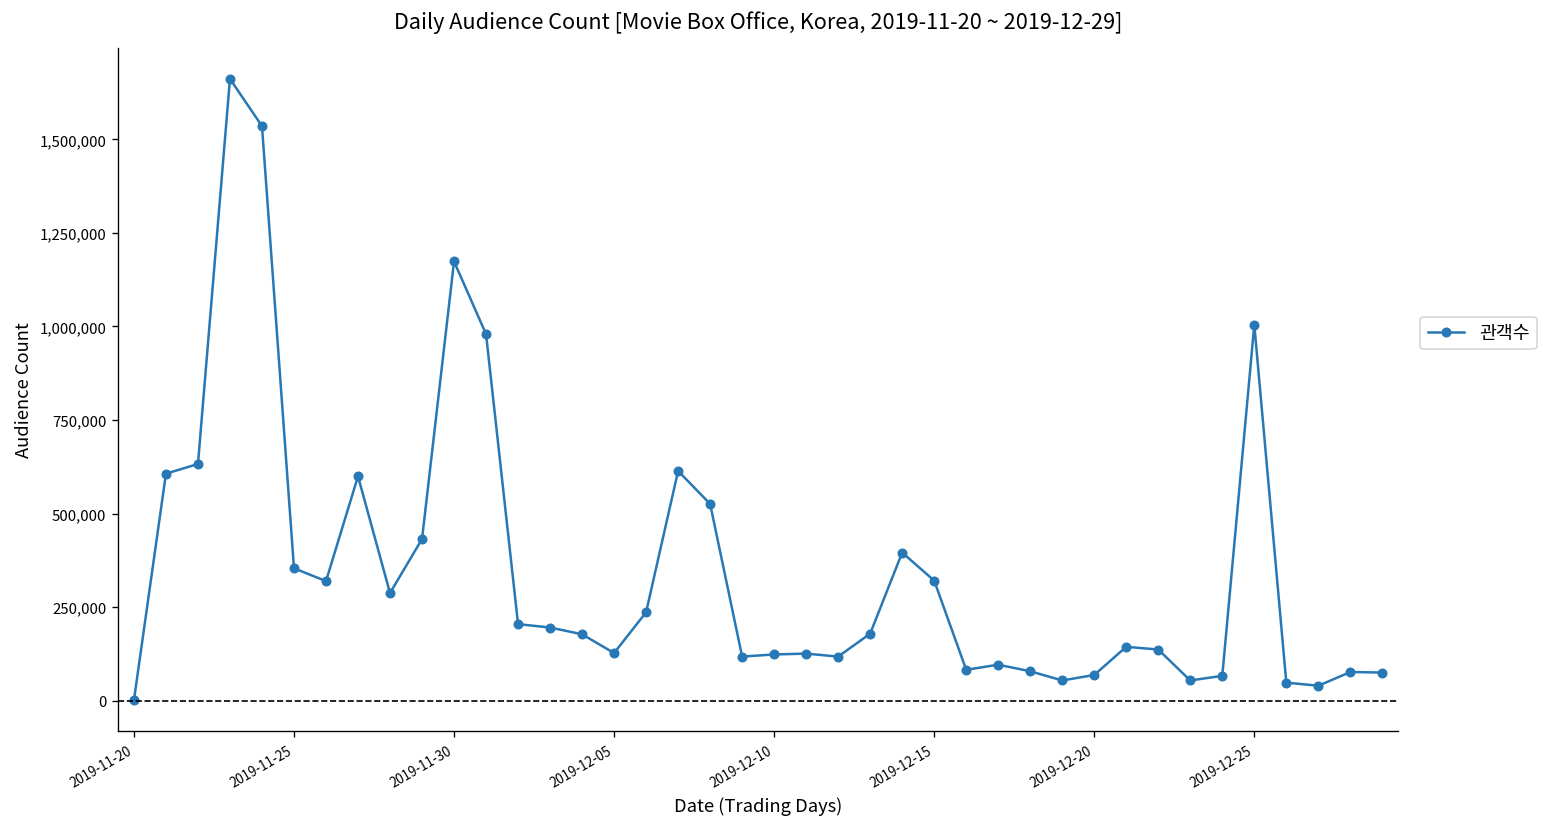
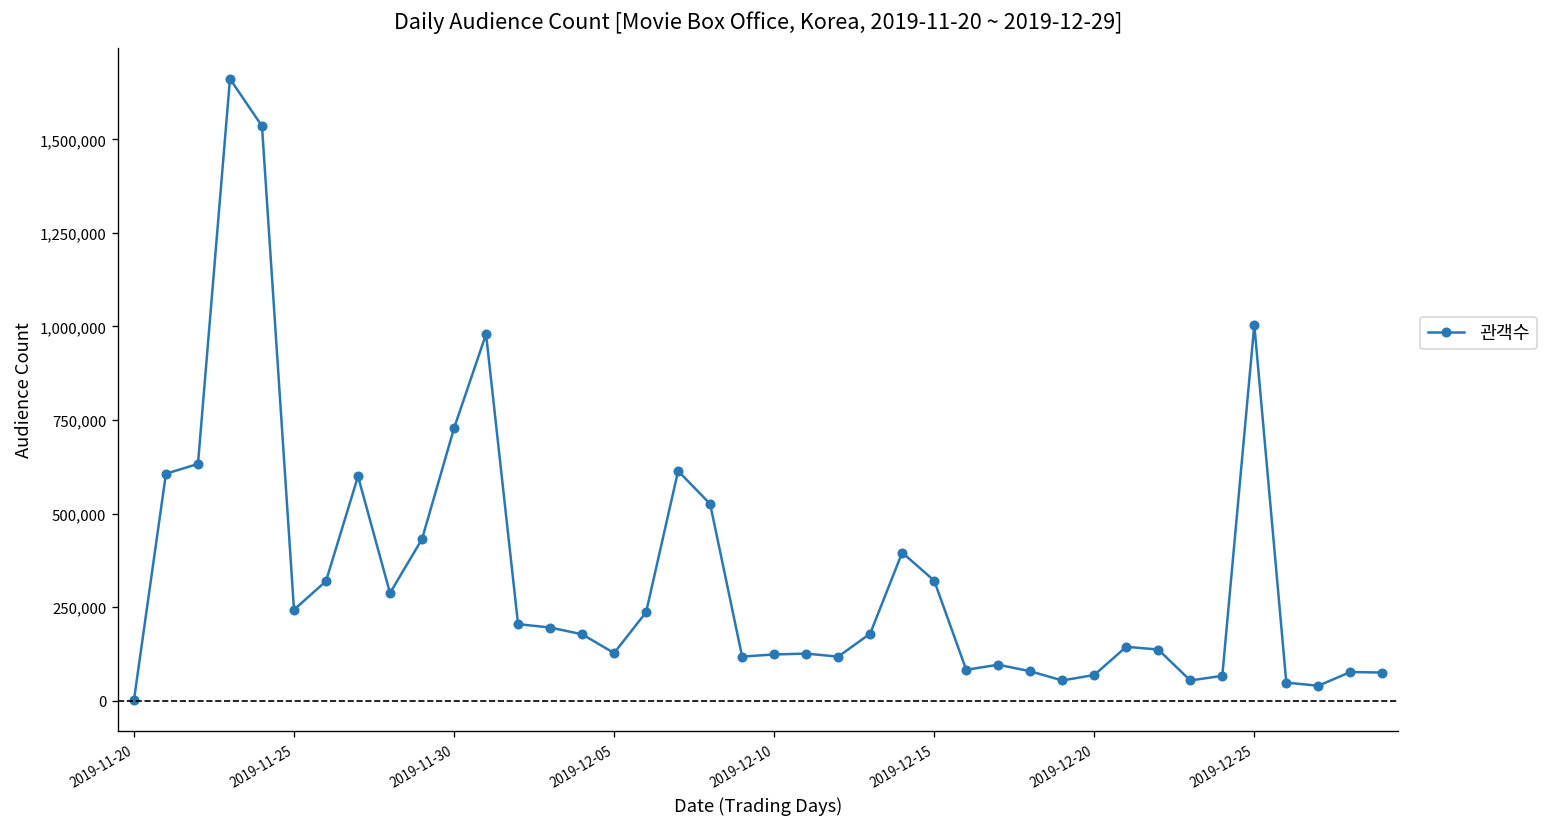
2019-11-25: 350,000 -> 240,000
2019-11-30: 1,170,000 -> 730,000
